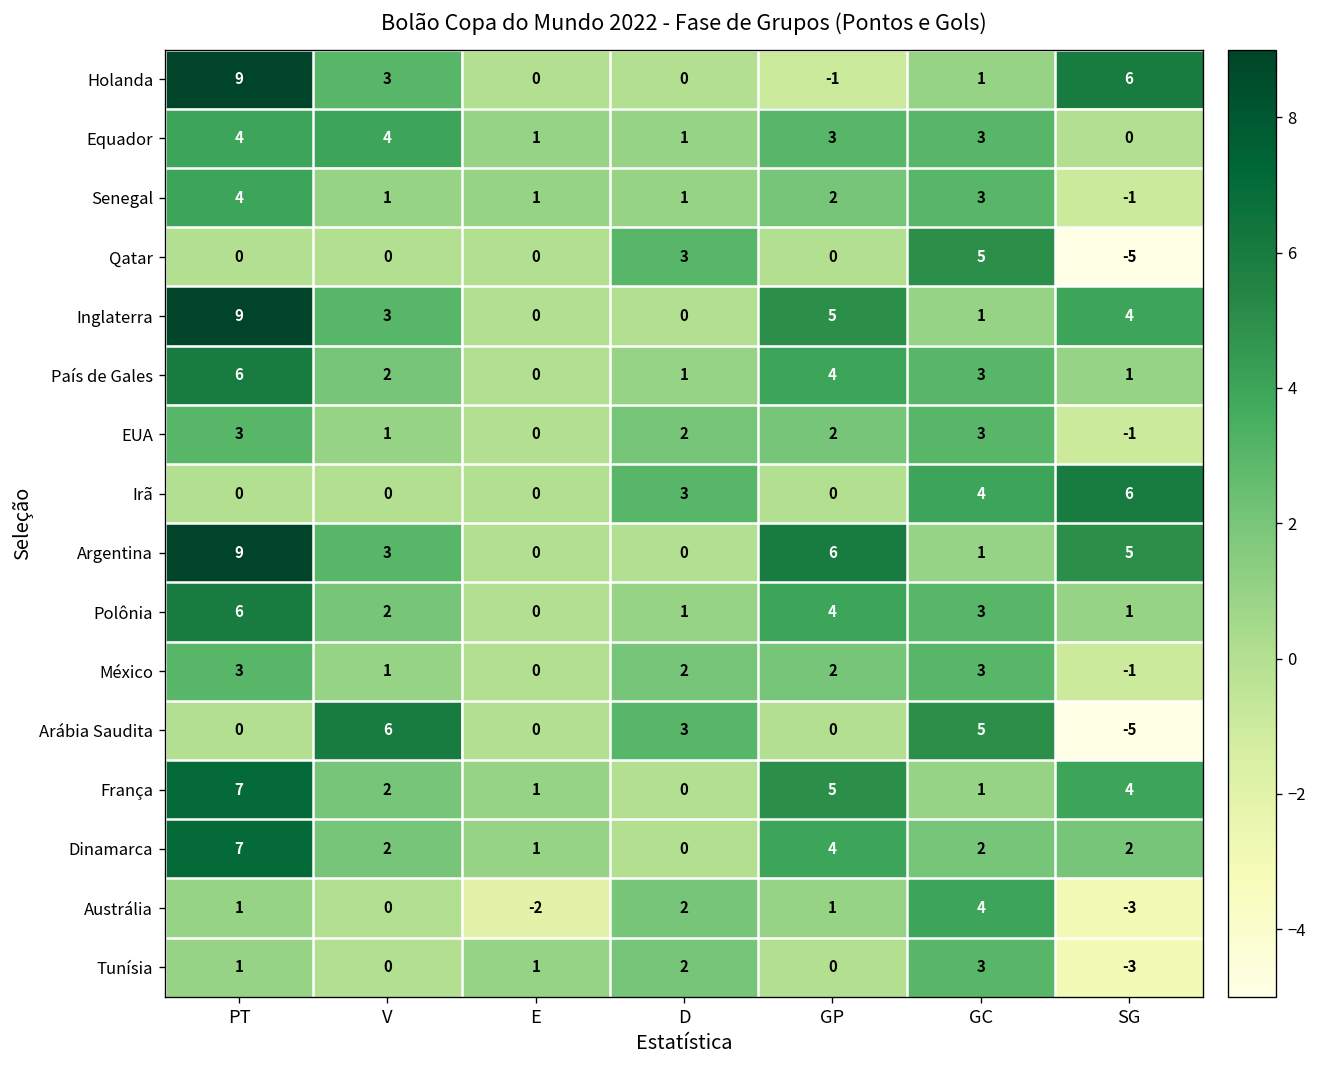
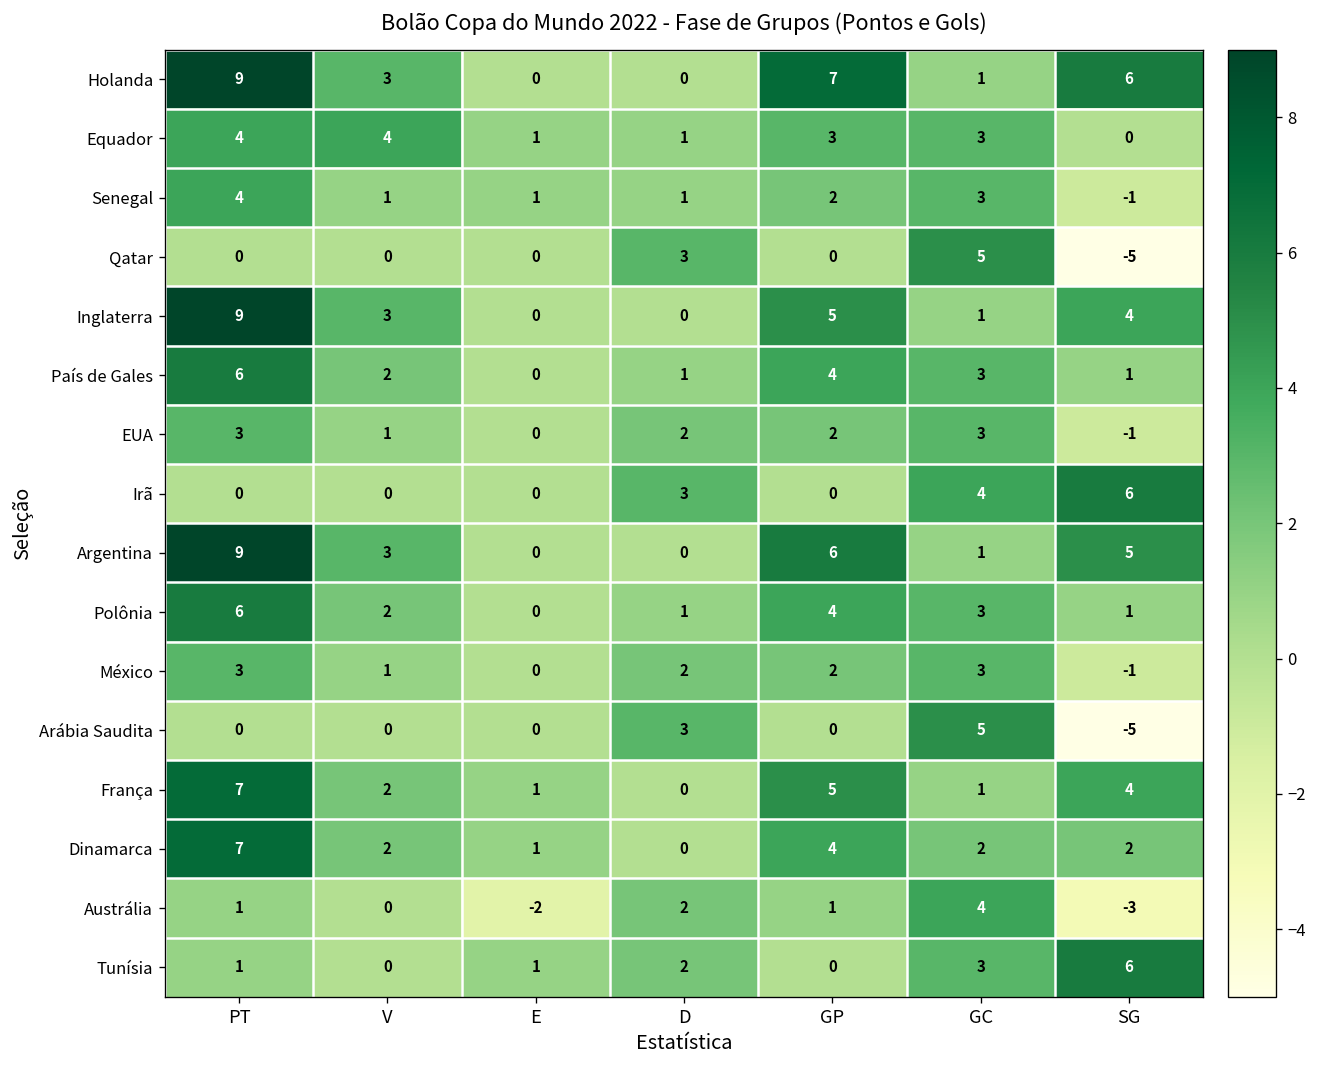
Holanda, GP: -1 -> 7
Arábia Saudita, V: 6 -> 0
Tunísia, SG: -3 -> 6
